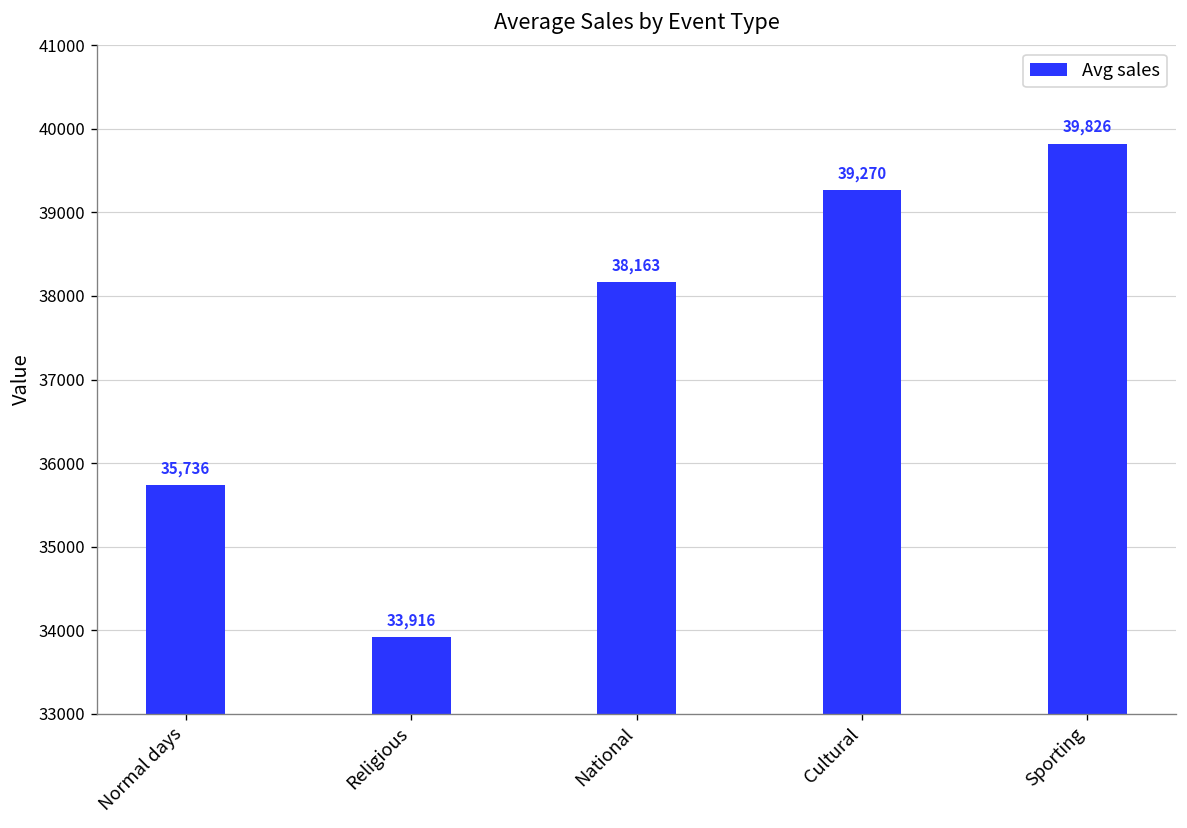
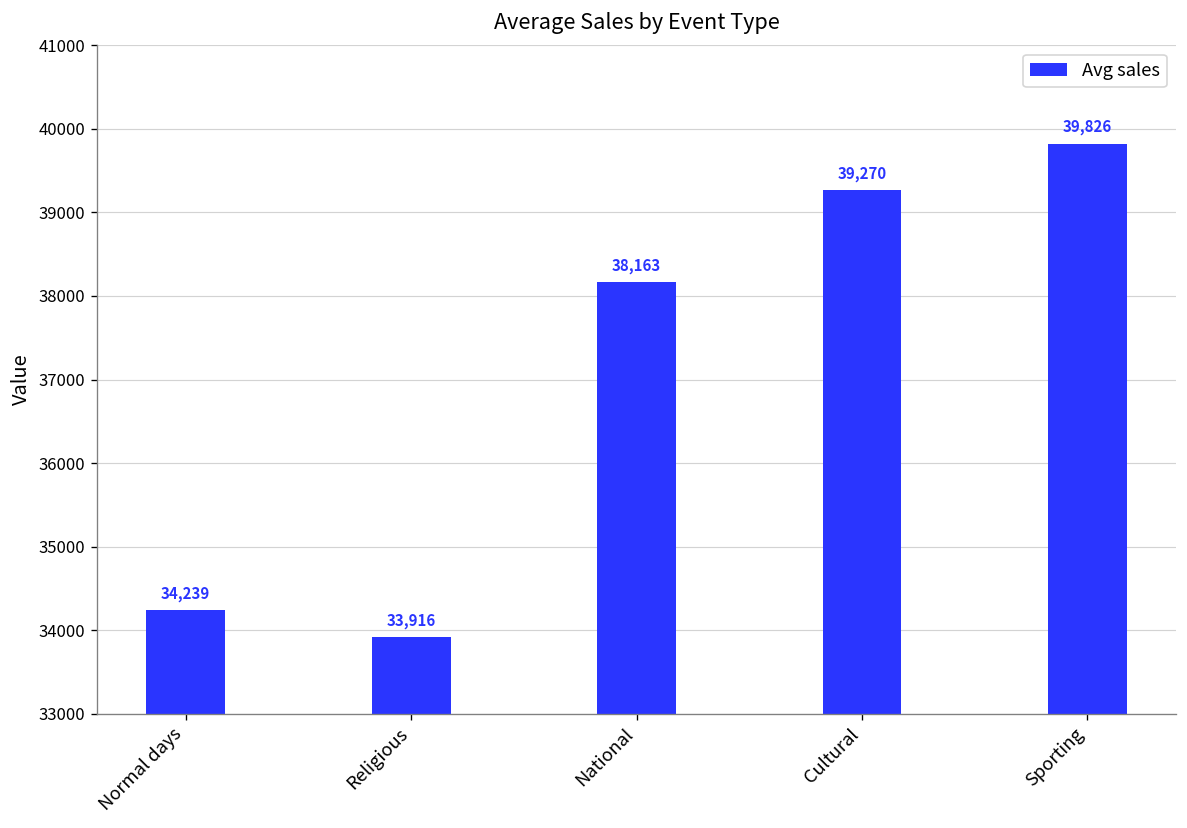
Normal days: 35,736 -> 34,239
